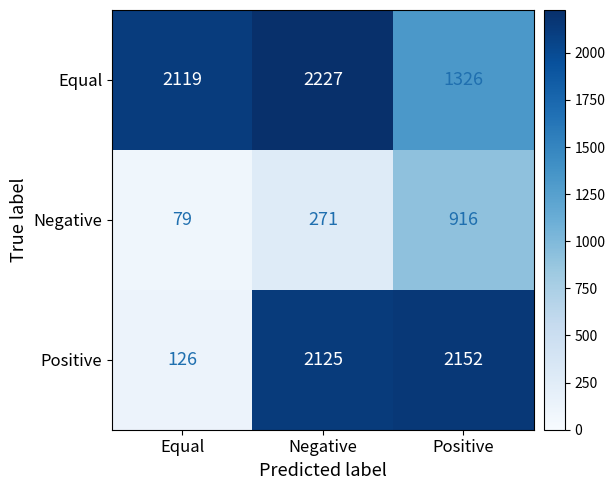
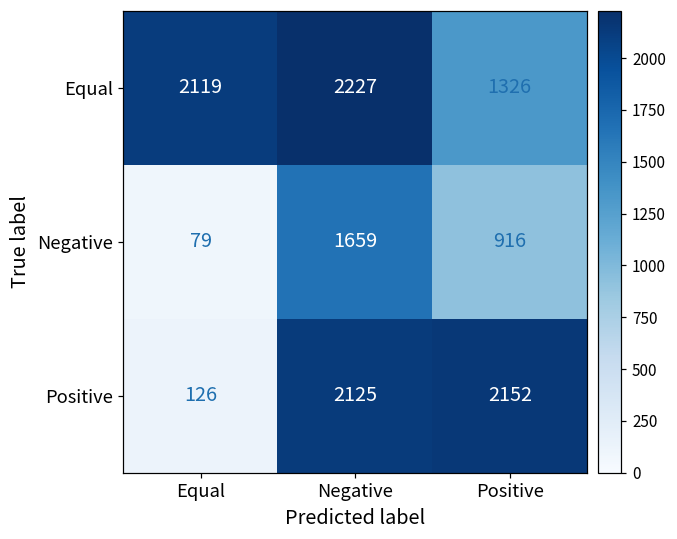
Negative, Negative: 271 -> 1659
